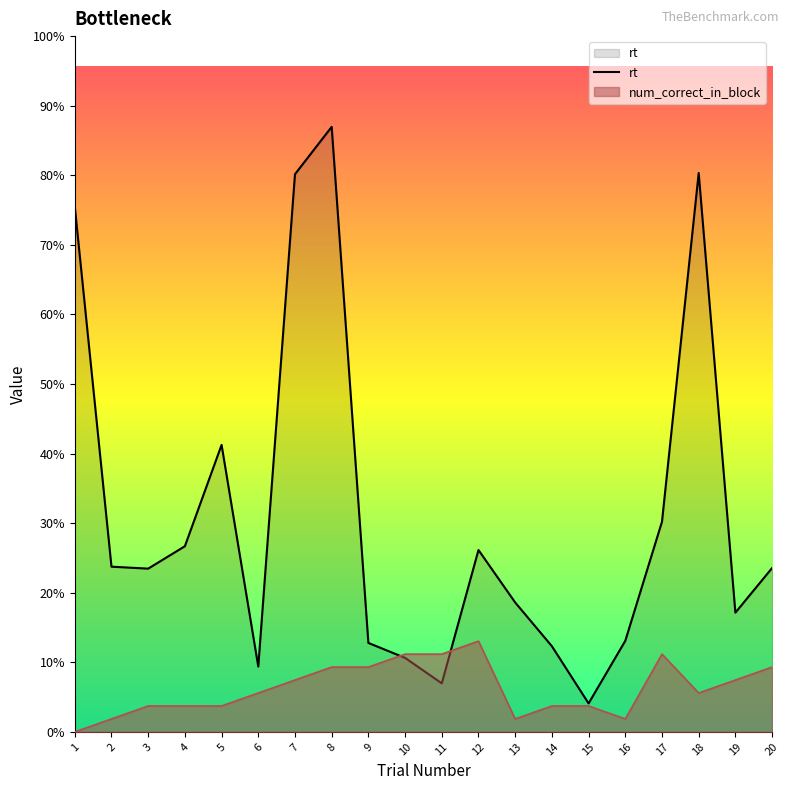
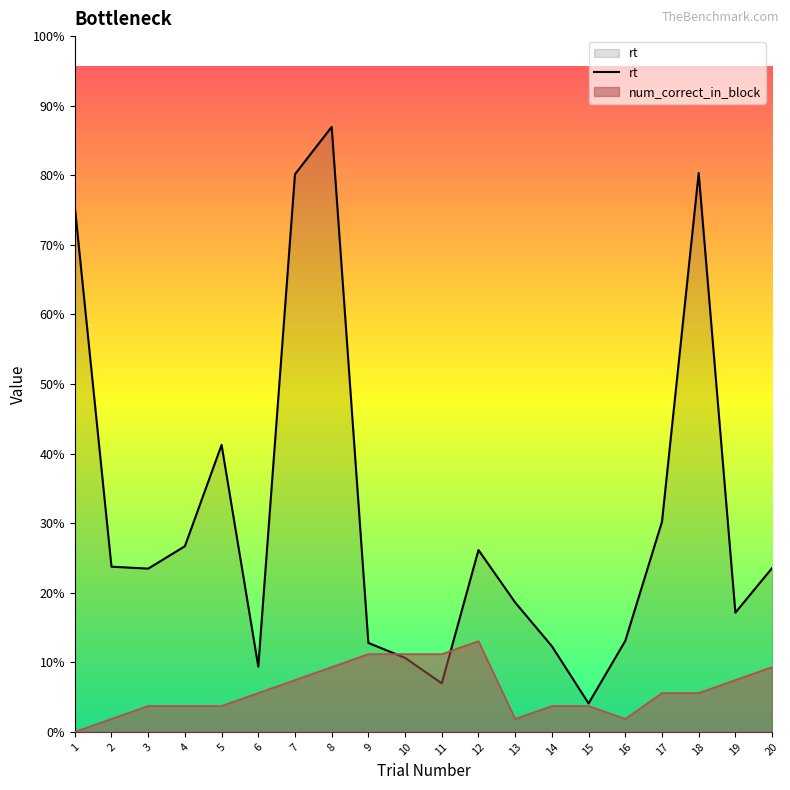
num_correct_in_block, 9: 9% -> 11%
num_correct_in_block, 17: 11% -> 6%
